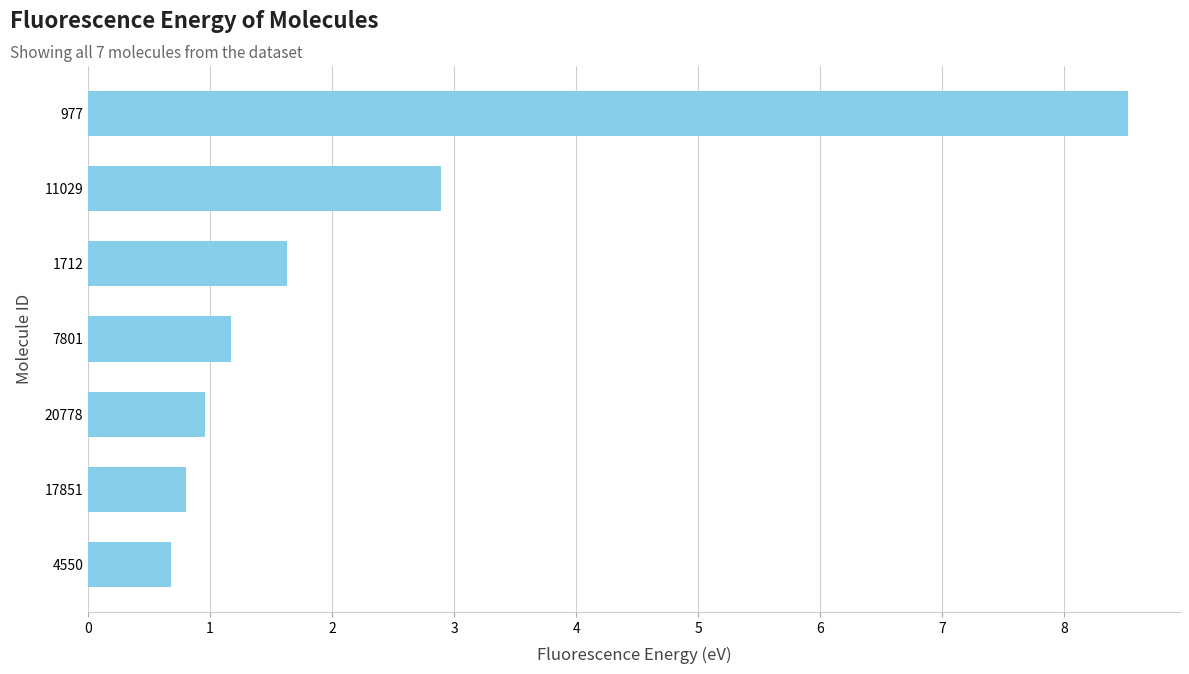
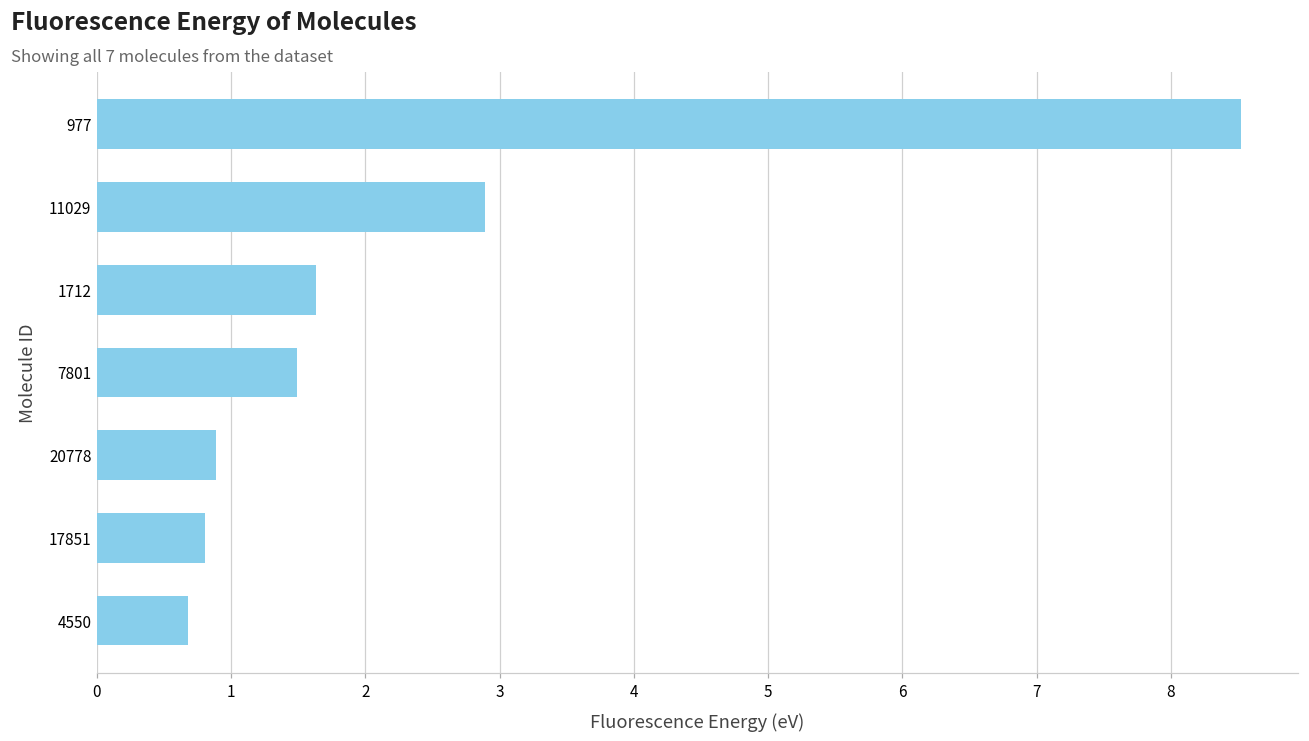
7801: 1.17 -> 1.49
20778: 0.96 -> 0.89
